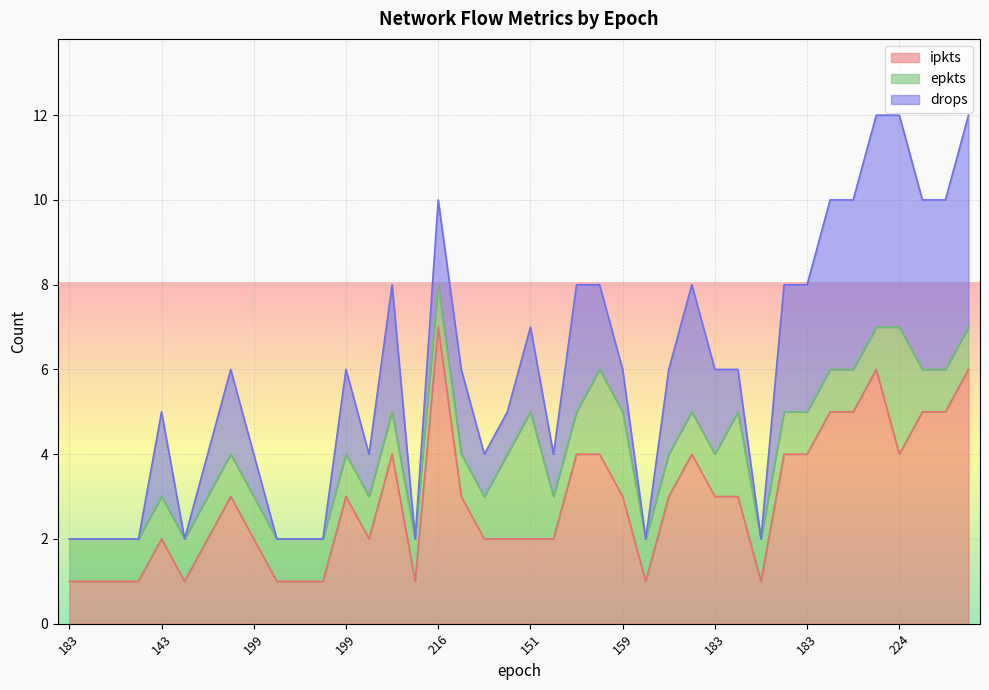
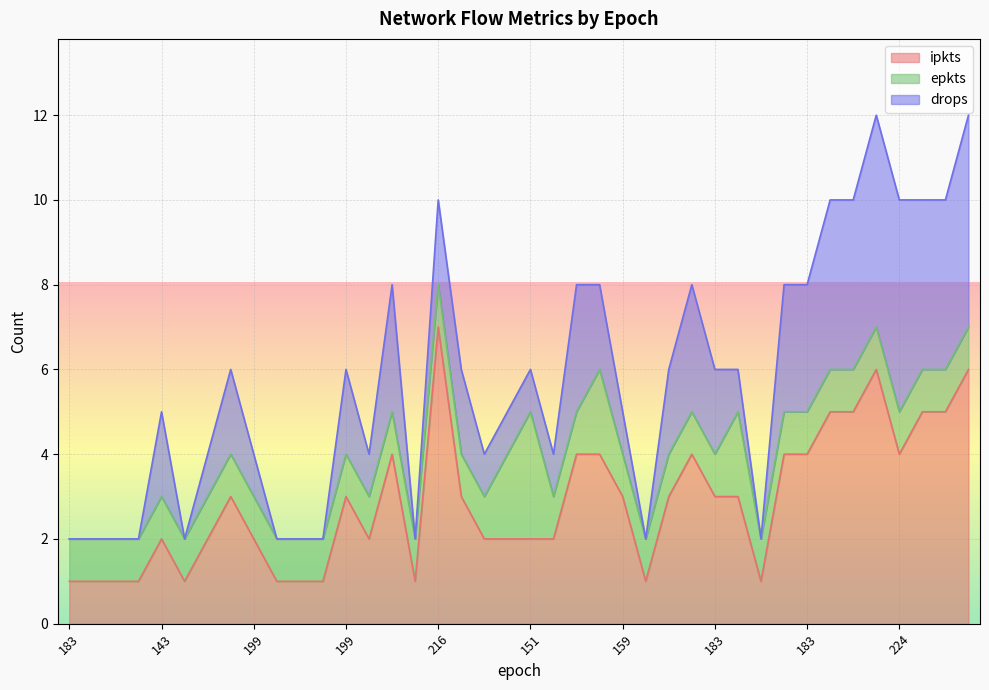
drops, 151: 2 -> 1
epkts, 159: 2 -> 1
epkts, 224: 3 -> 1
